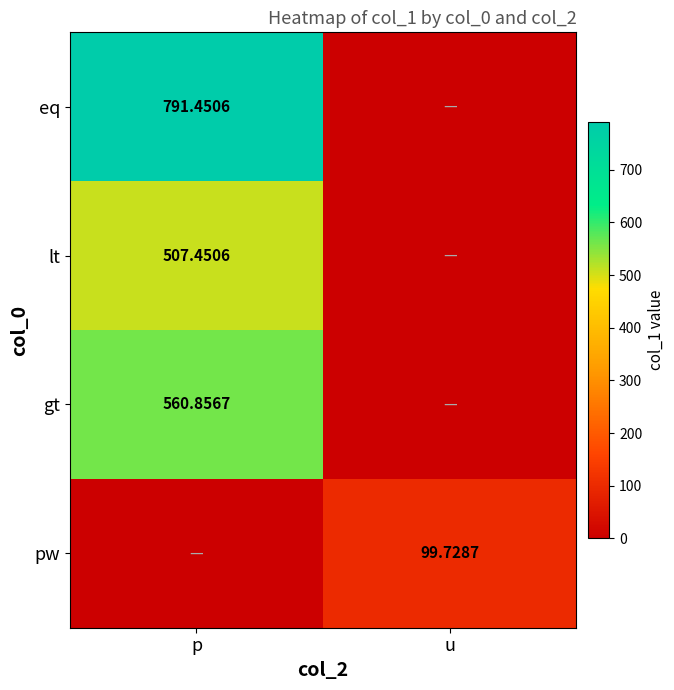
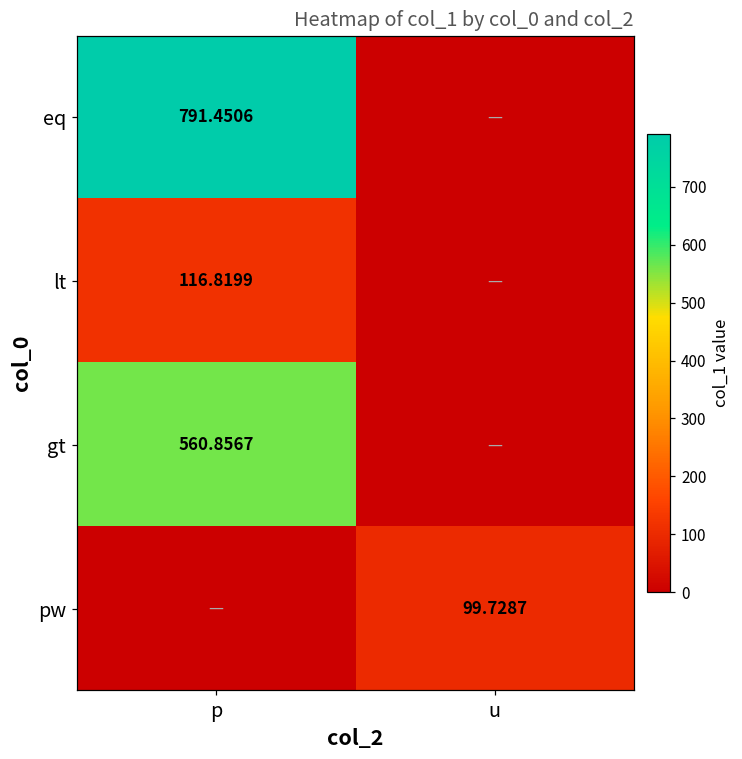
lt, p: 507.4506 -> 116.8199
